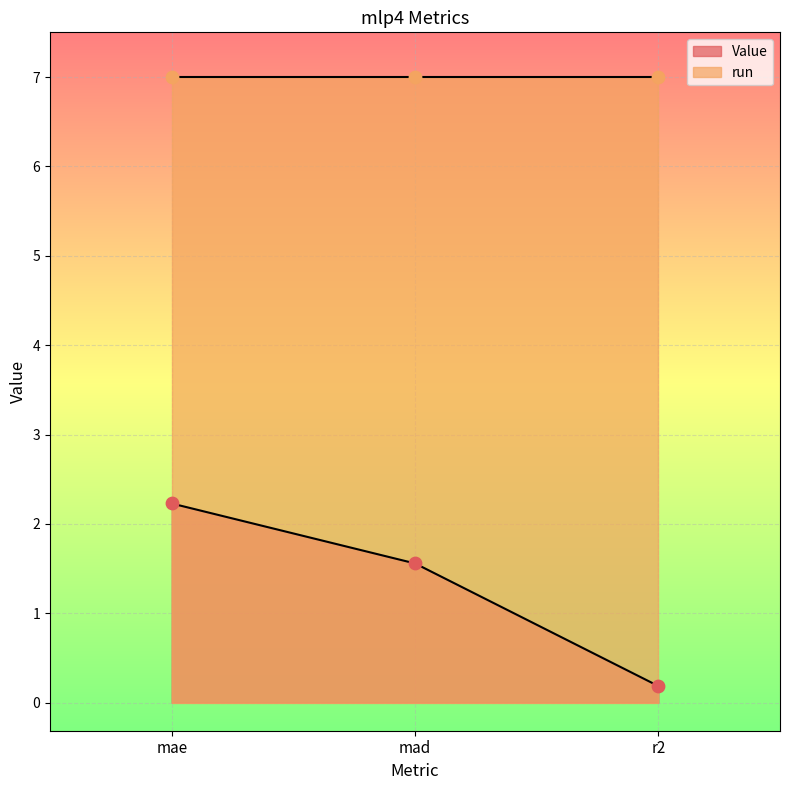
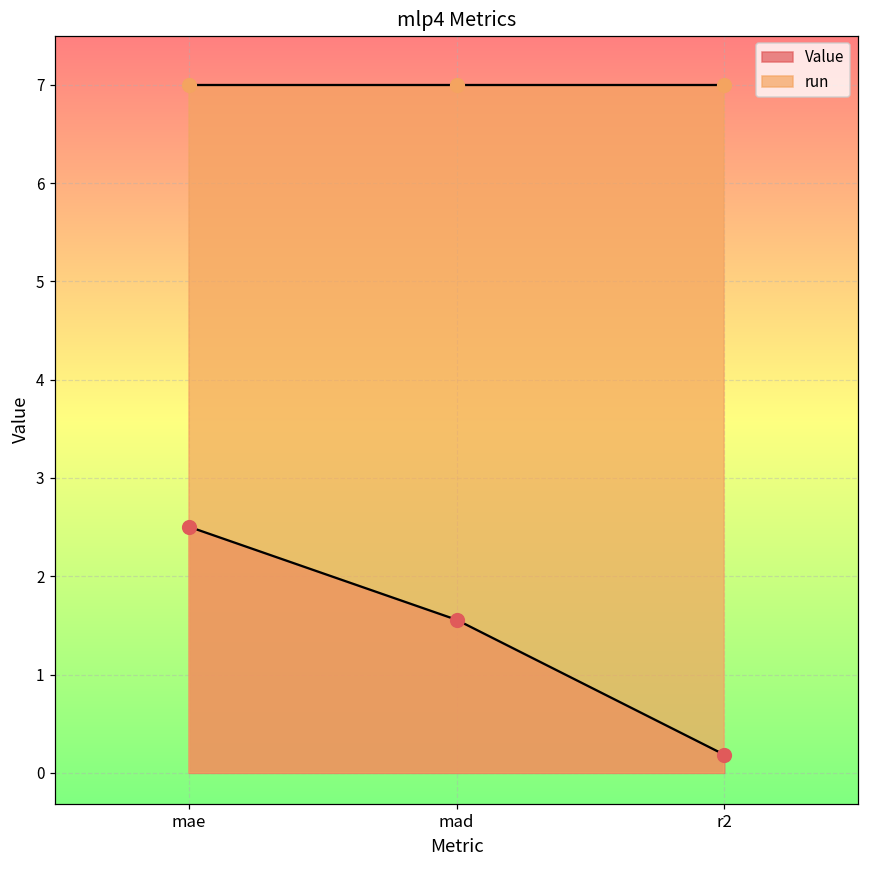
Value, mae: 2.2 -> 2.5
